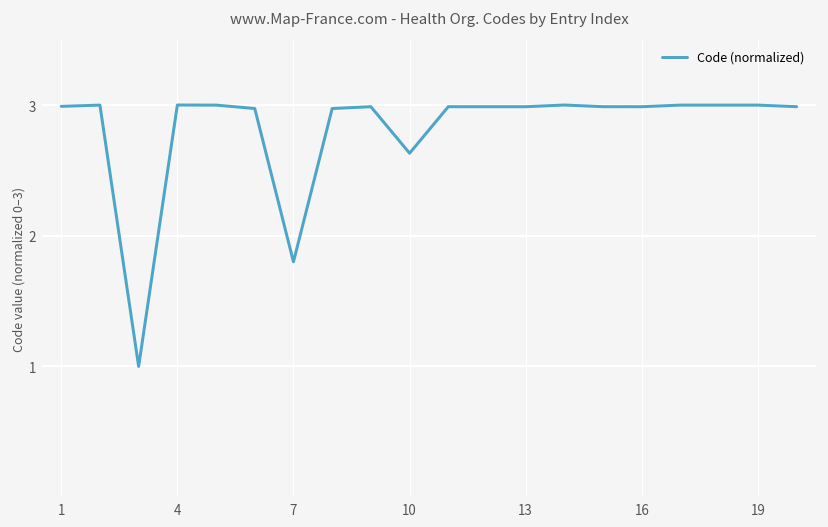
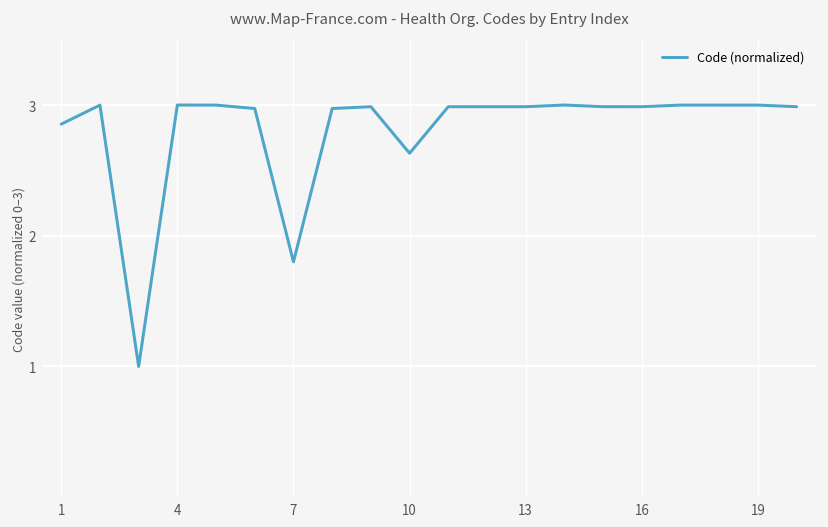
1: 2.99 -> 2.85
